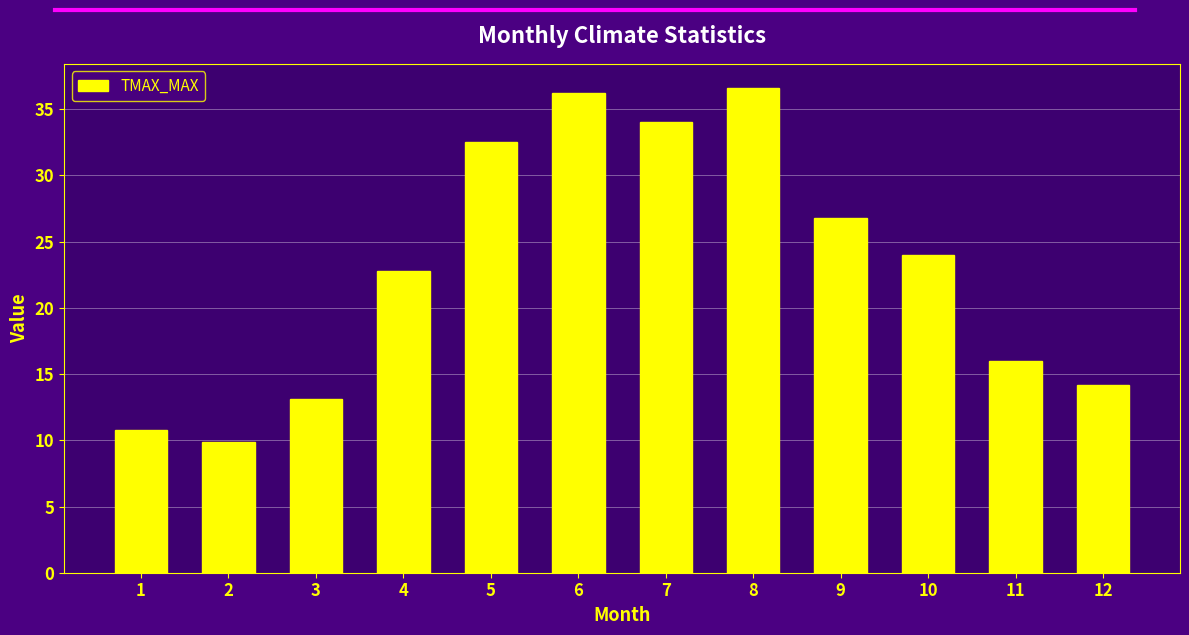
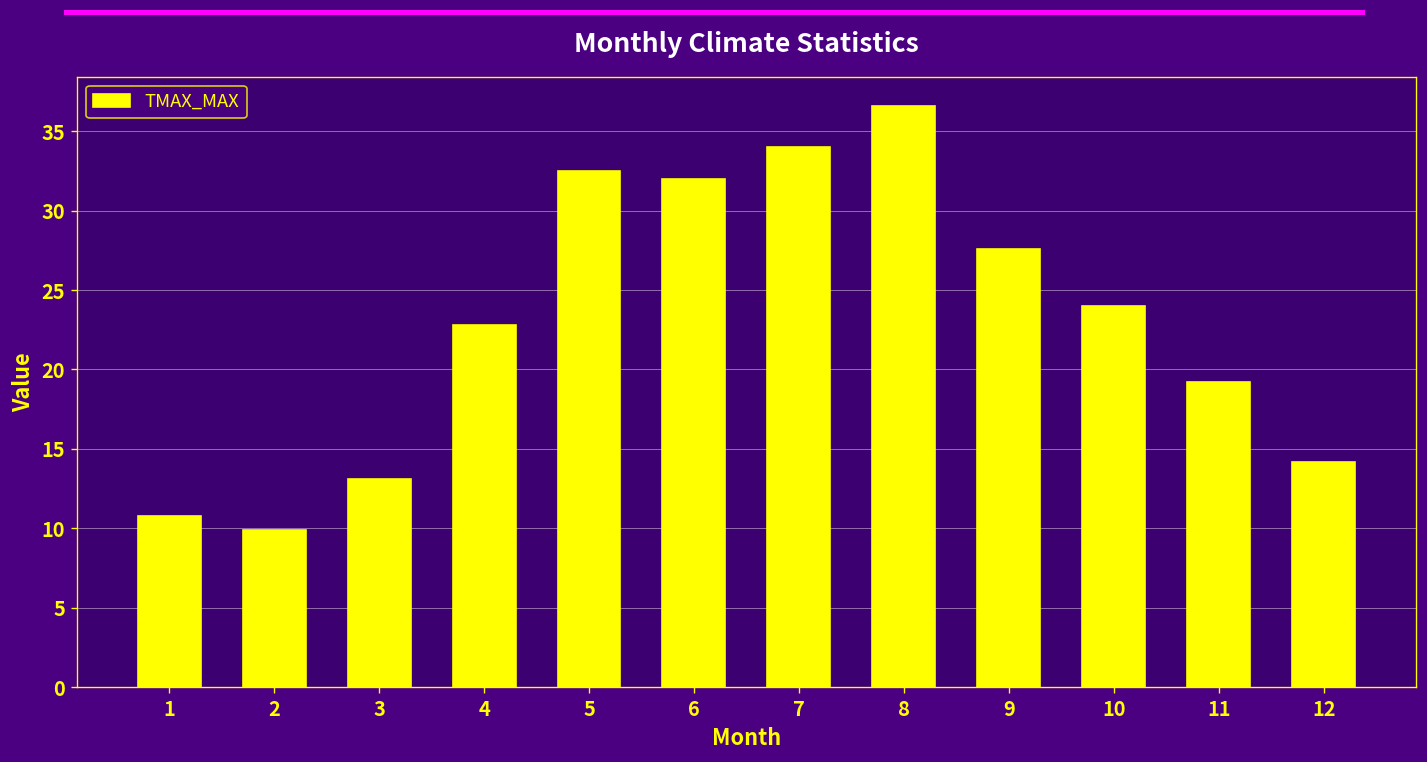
6: 36.2 -> 32.0
9: 26.8 -> 27.6
11: 16.0 -> 19.2
